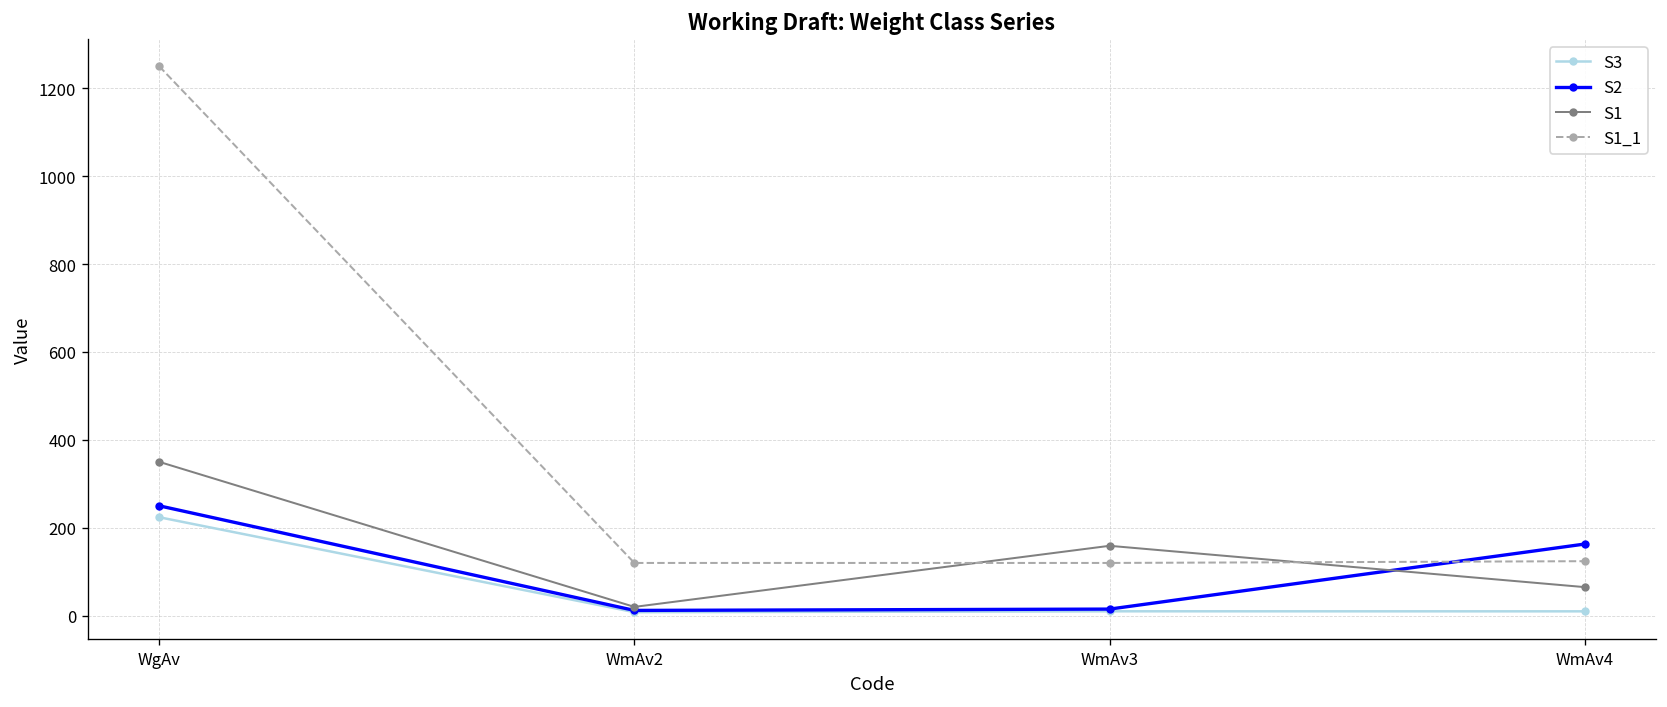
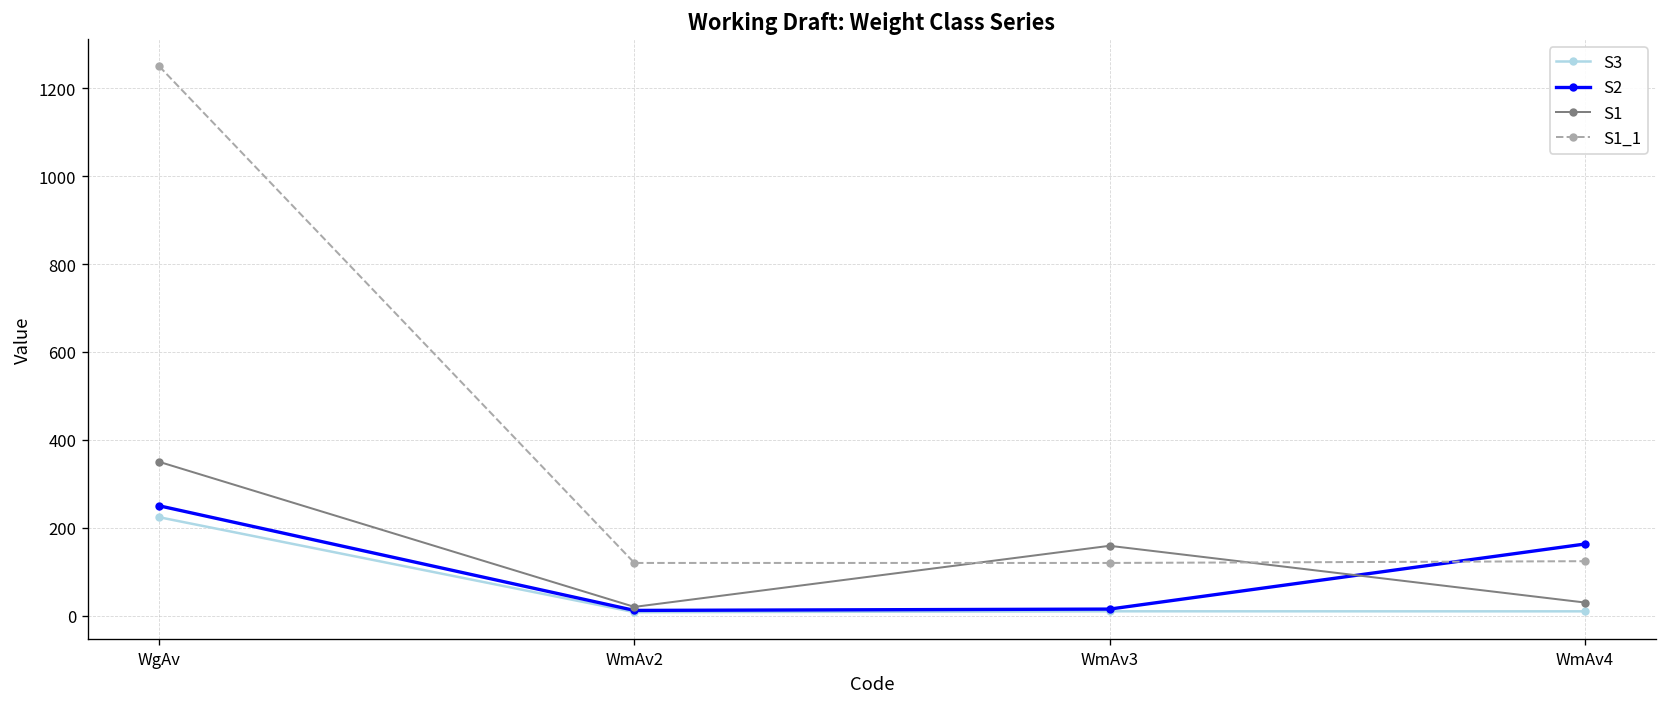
S1, WmAv4: 70 -> 30
